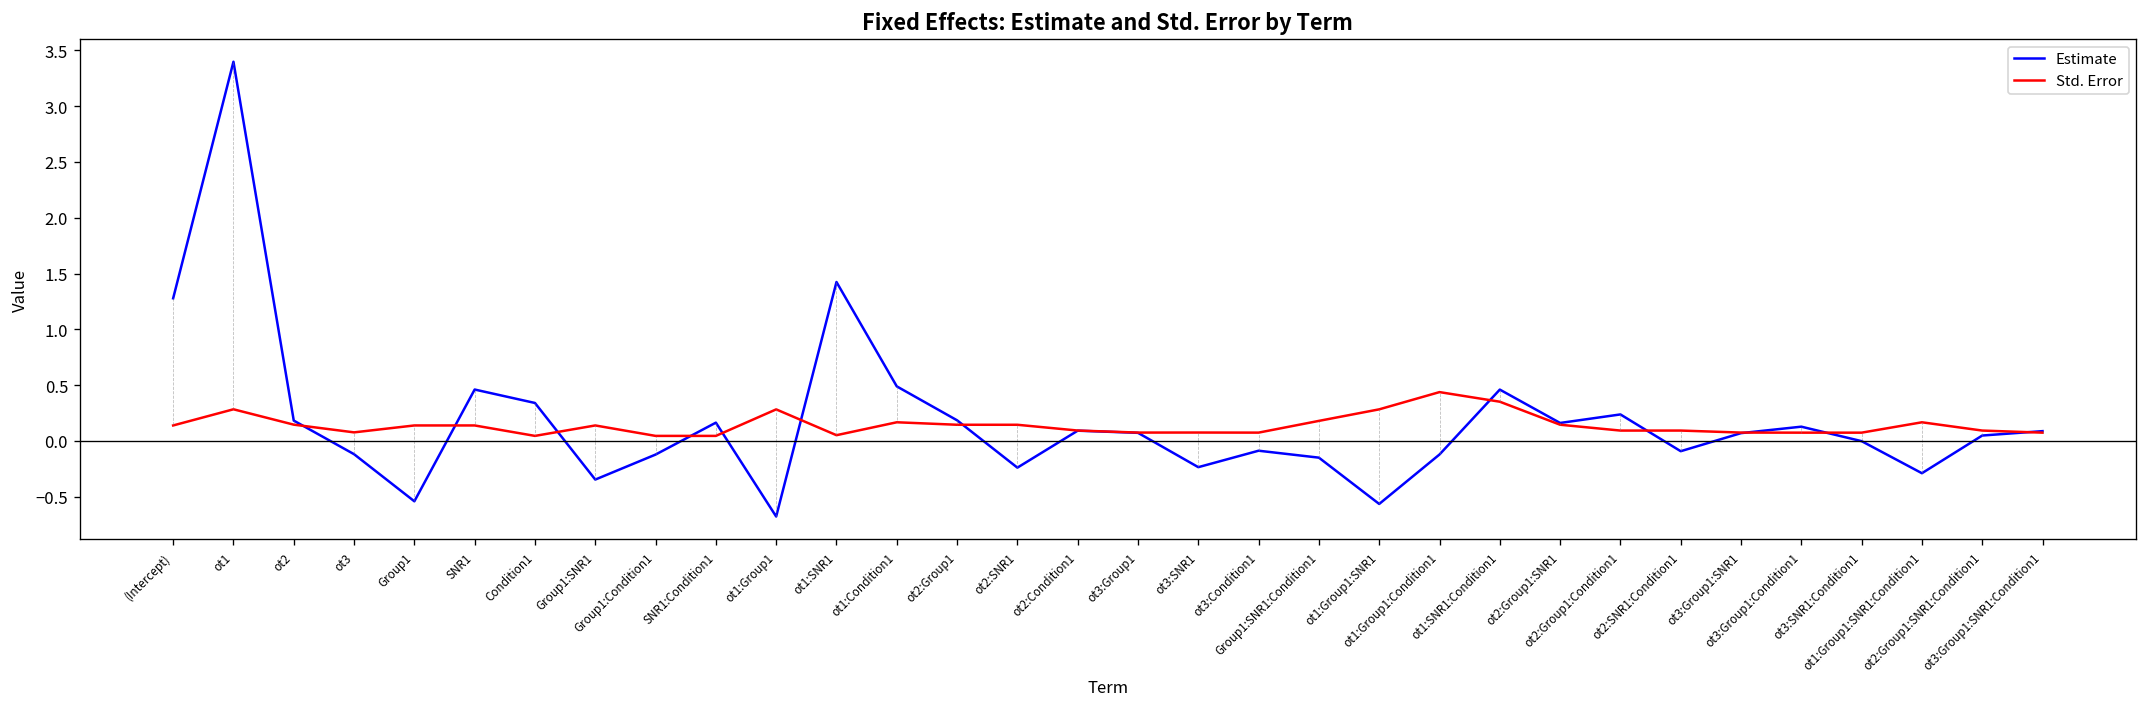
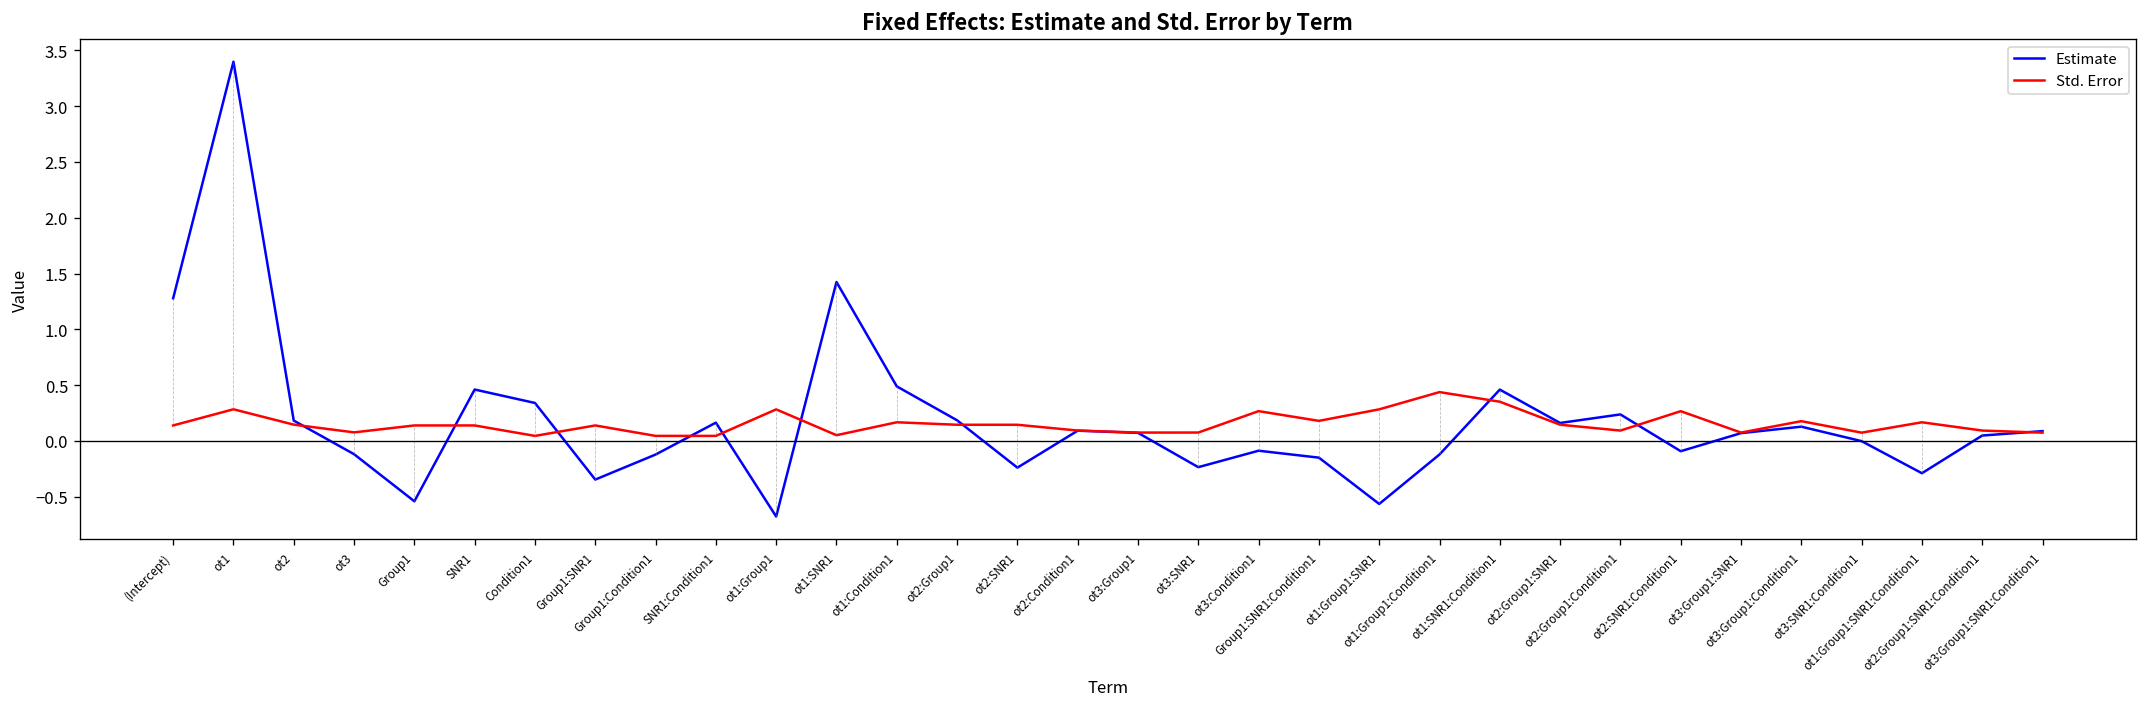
Std. Error, ot3:Condition1: 0.1 -> 0.3
Std. Error, ot2:SNR1:Condition1: 0.1 -> 0.3
Std. Error, ot3:Group1:Condition1: 0.1 -> 0.2
